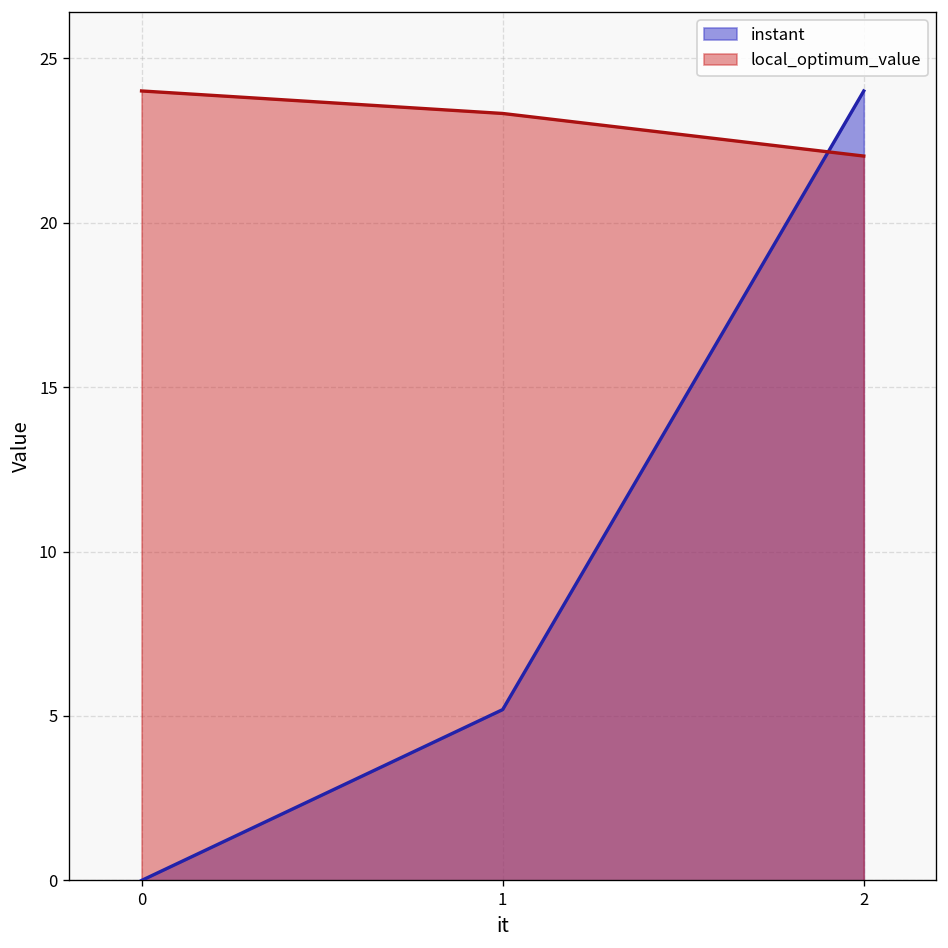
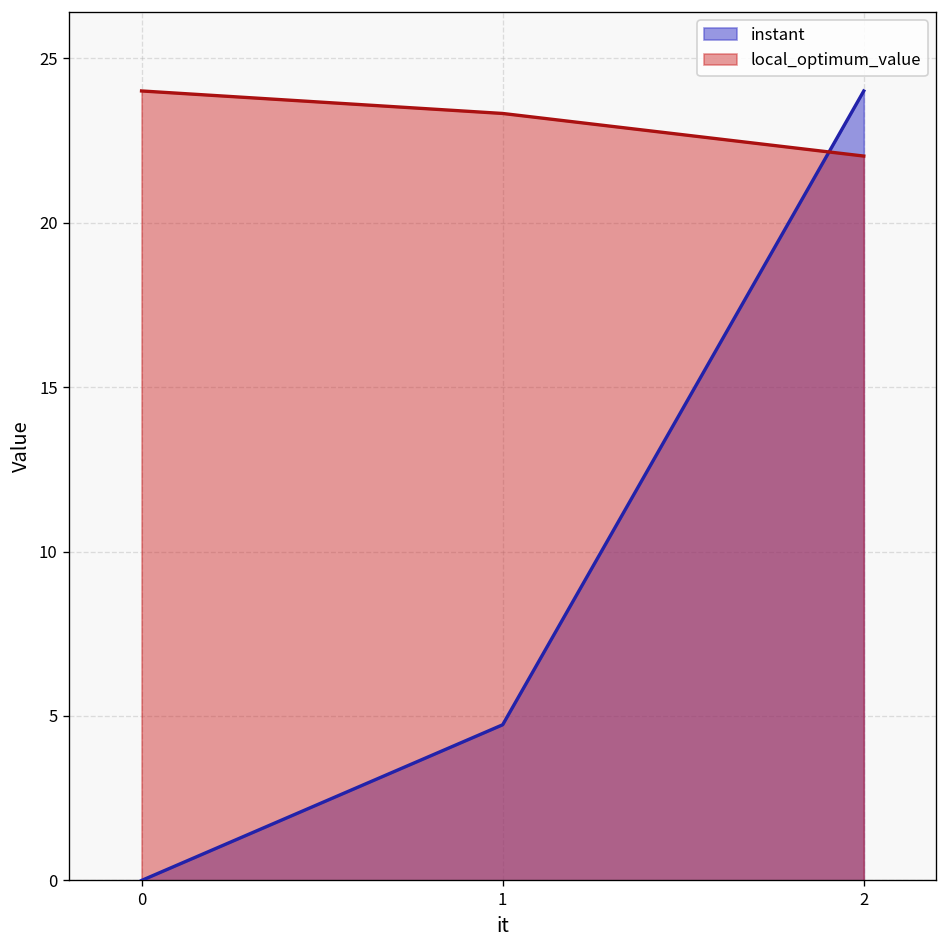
instant, 1: 5.2 -> 4.7
